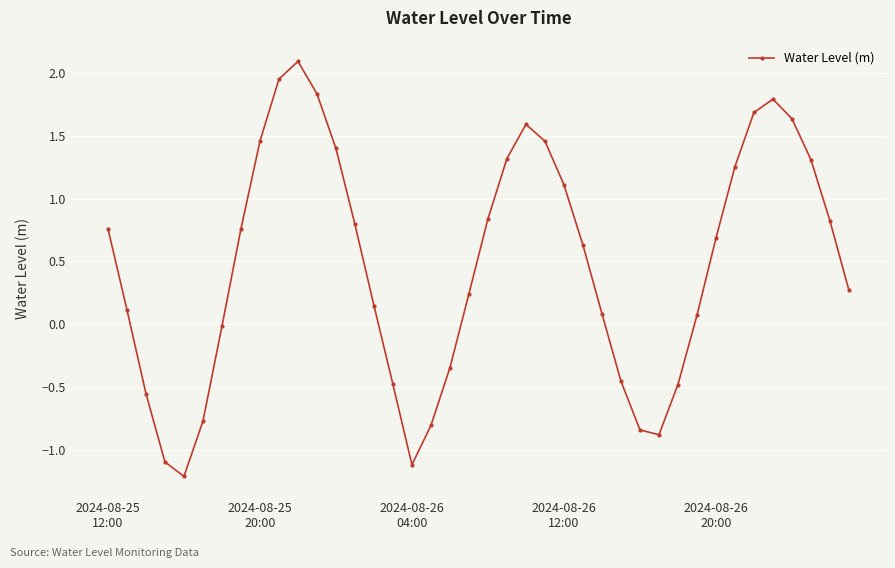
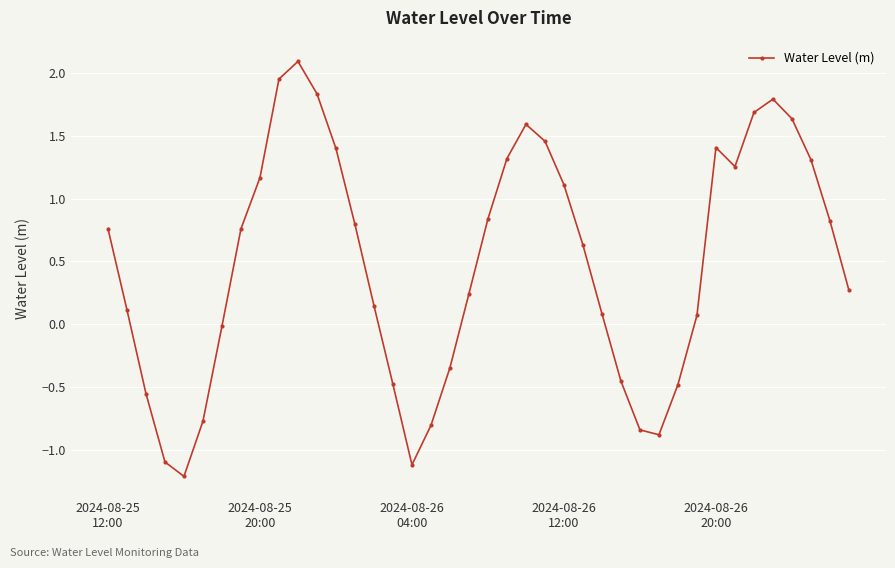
2024-08-25 20:00: 1.46 -> 1.17
2024-08-26 20:00: 0.68 -> 1.41
